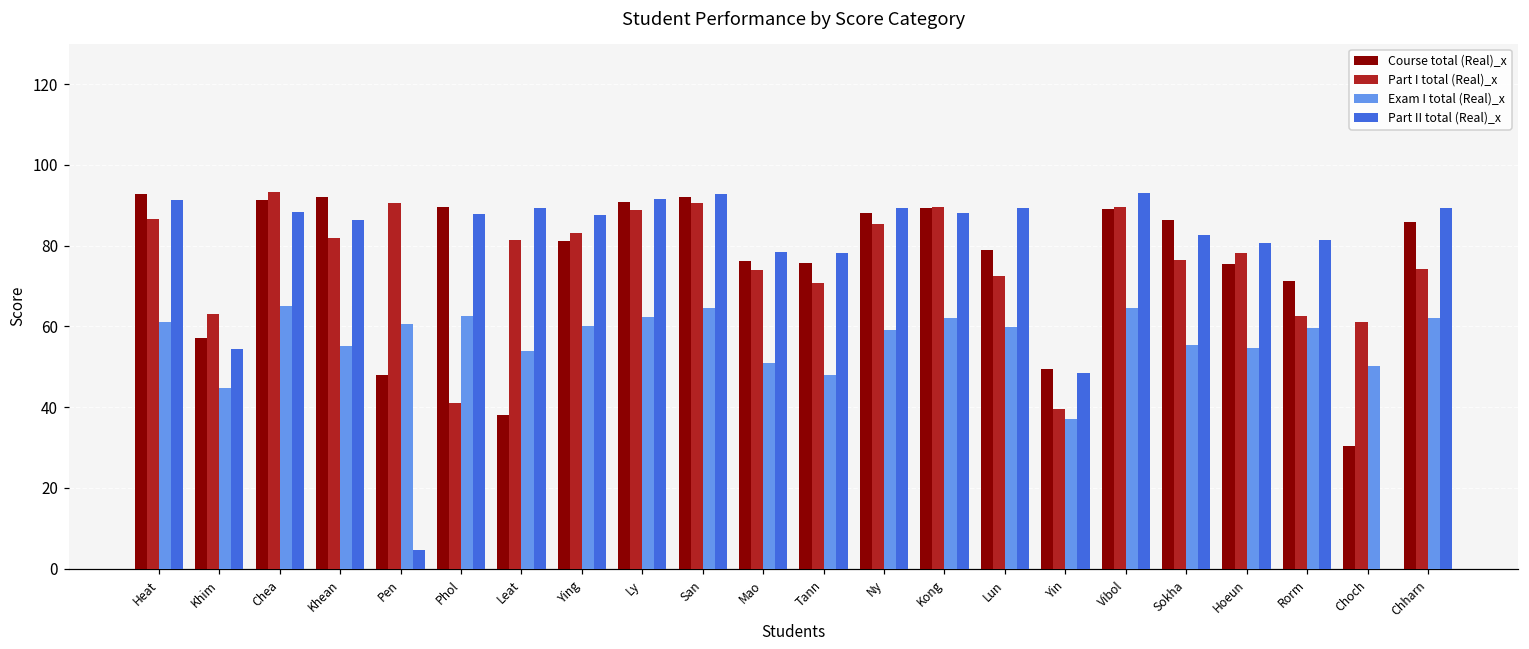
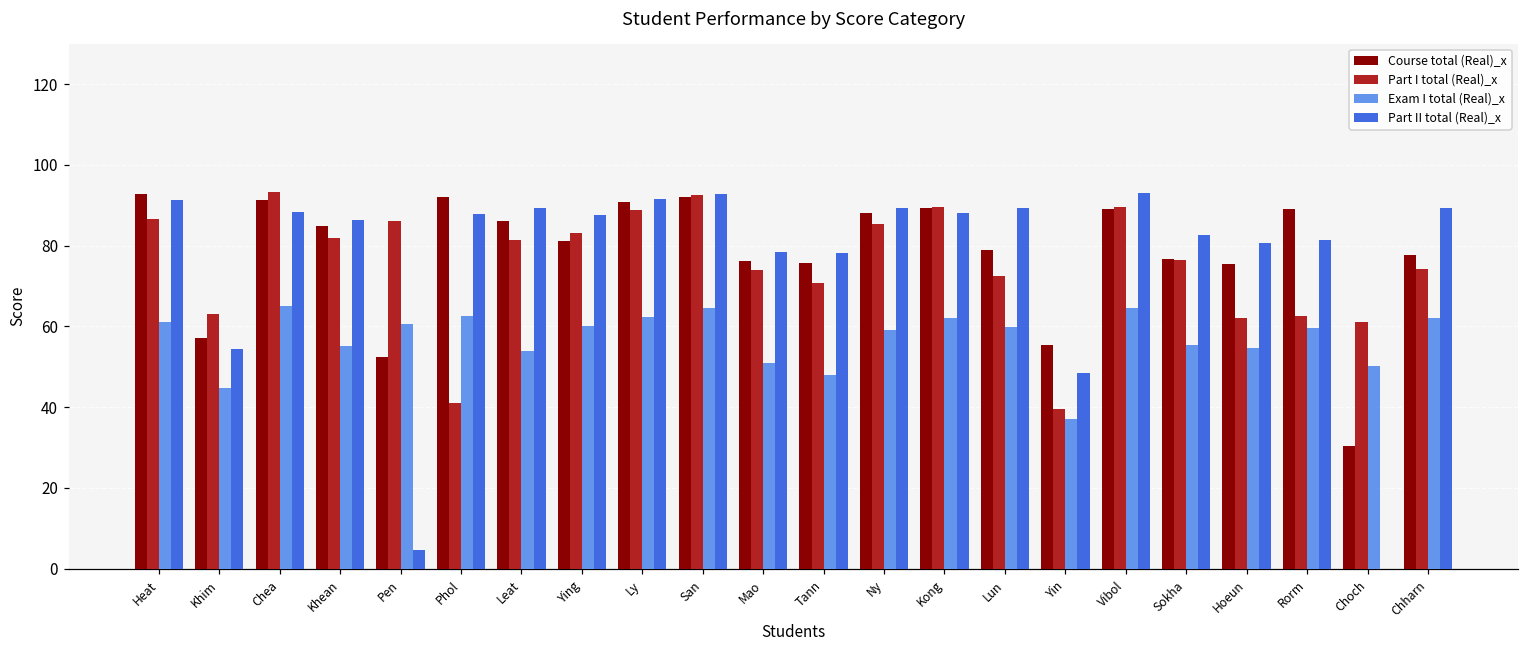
Course total (Real)_x, Khean: 92 -> 85
Course total (Real)_x, Pen: 48 -> 52
Part I total (Real)_x, Pen: 91 -> 86
Course total (Real)_x, Phol: 90 -> 92
Course total (Real)_x, Leat: 38 -> 86
Part I total (Real)_x, San: 90 -> 93
Course total (Real)_x, Yin: 49 -> 55
Course total (Real)_x, Sokha: 86 -> 77
Part I total (Real)_x, Hoeun: 78 -> 62
Course total (Real)_x, Rorm: 71 -> 89
Course total (Real)_x, Chharn: 86 -> 78
